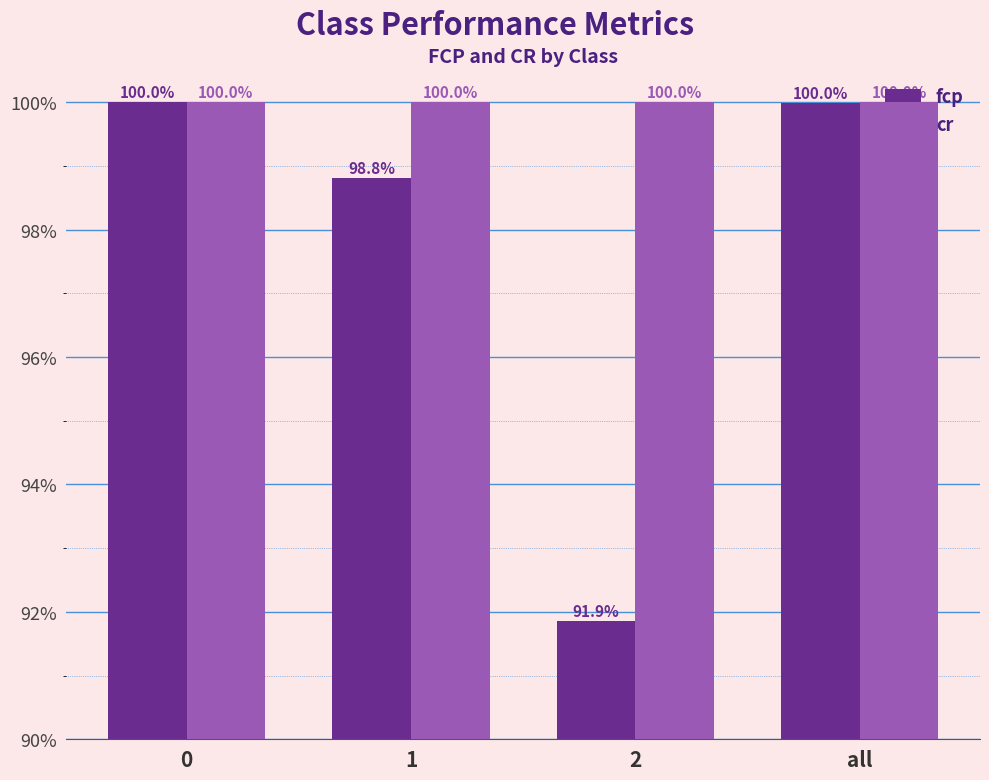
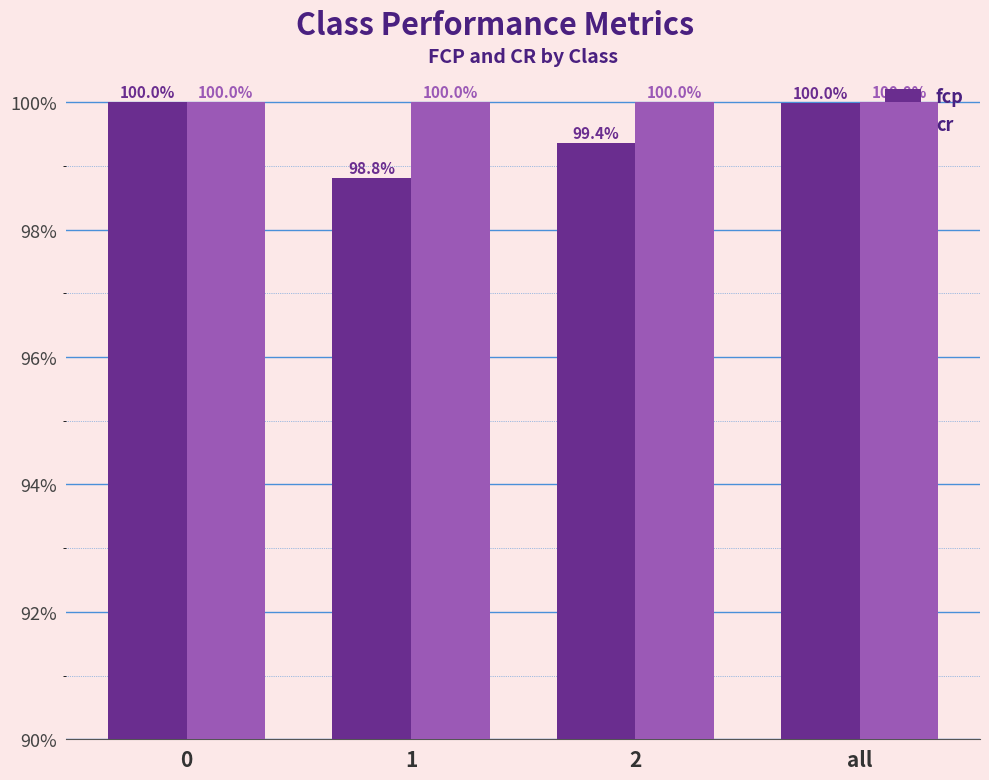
fcp, 2: 91.9% -> 99.4%
